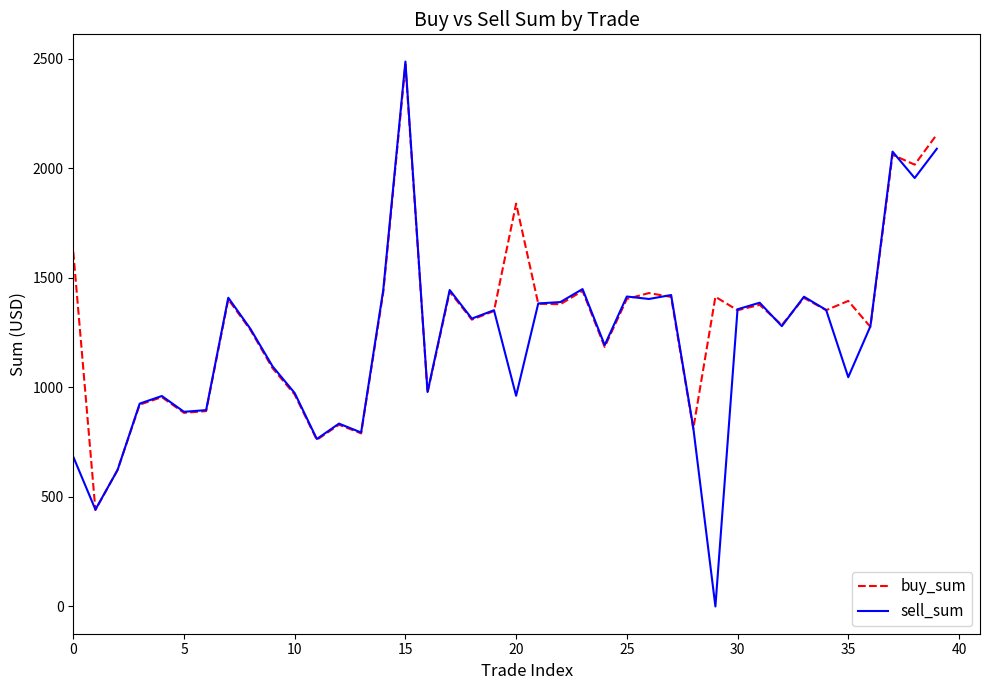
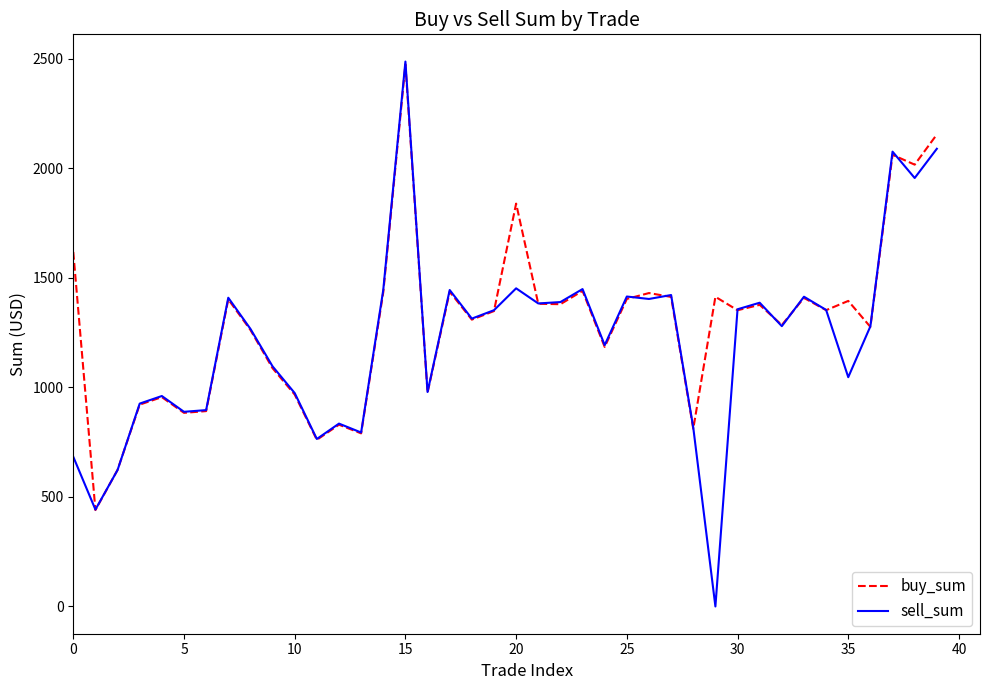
sell_sum, 20: 960 -> 1450
